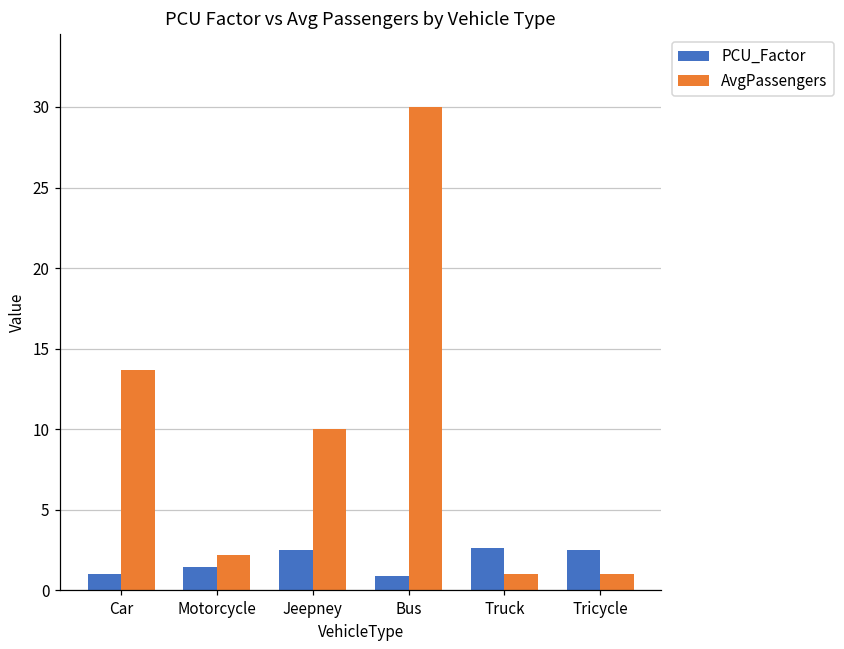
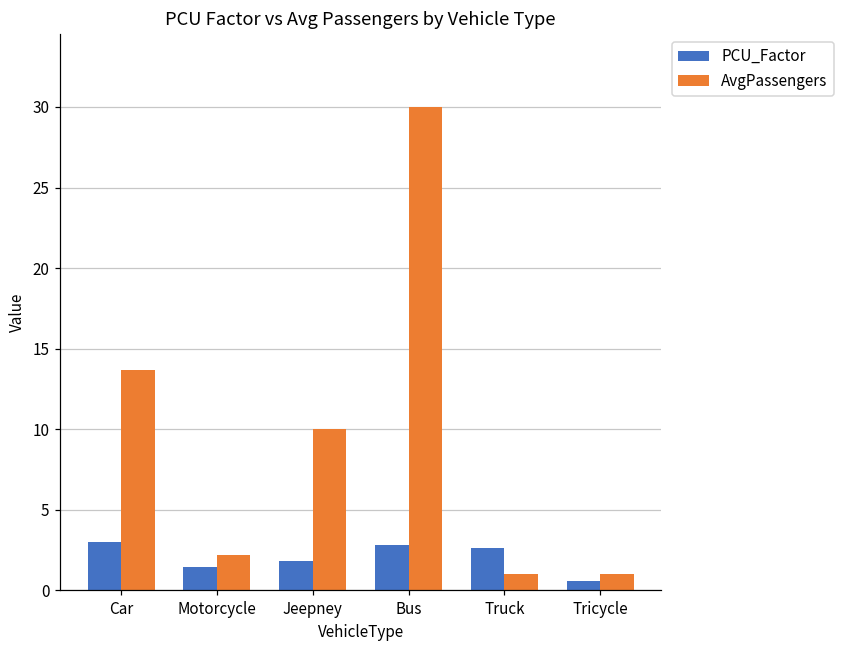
PCU_Factor, Car: 1 -> 3
PCU_Factor, Jeepney: 2.5 -> 1.8
PCU_Factor, Bus: 0.9 -> 2.8
PCU_Factor, Tricycle: 2.5 -> 0.6
